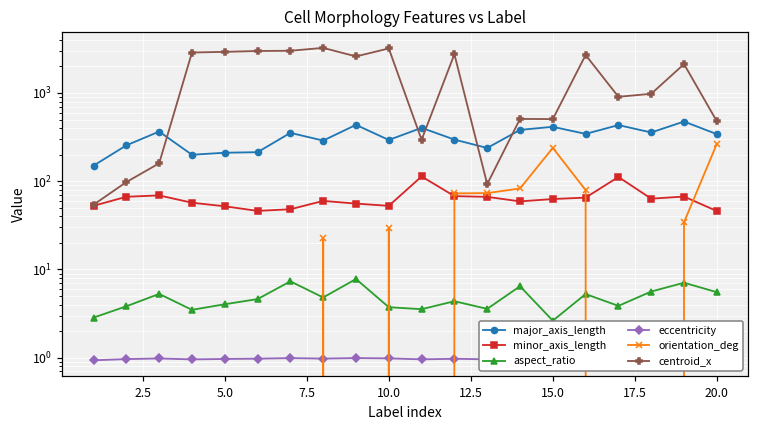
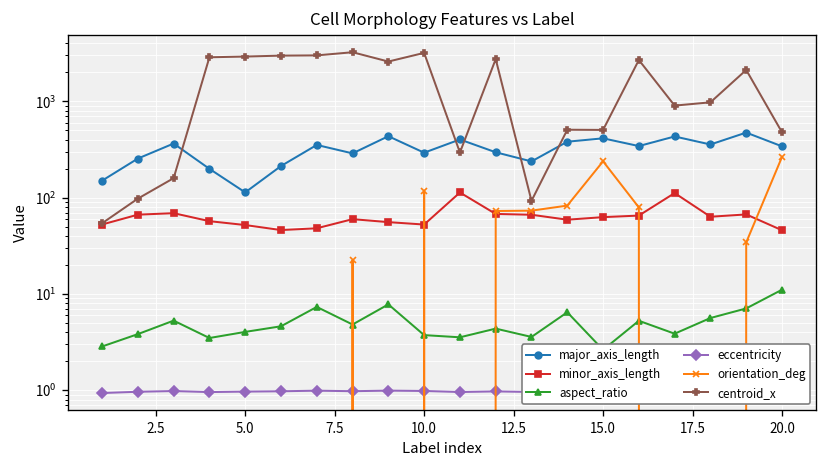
major_axis_length, 5.0: 210 -> 110
orientation_deg, 10.0: 29 -> 120
aspect_ratio, 20.0: 6 -> 11
